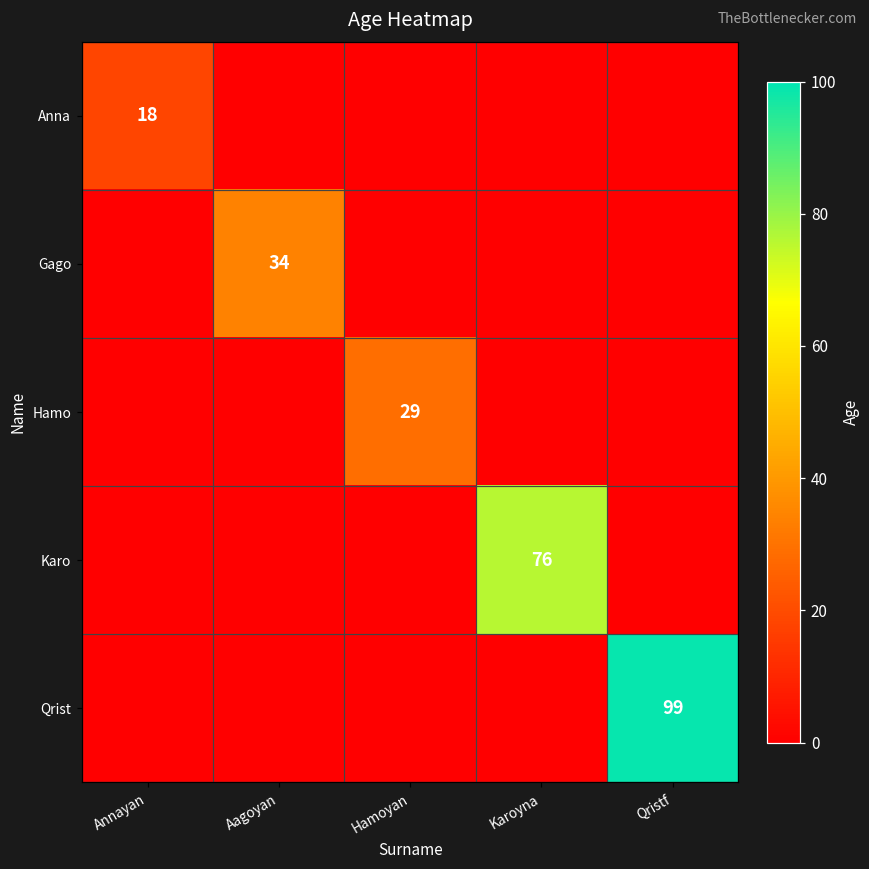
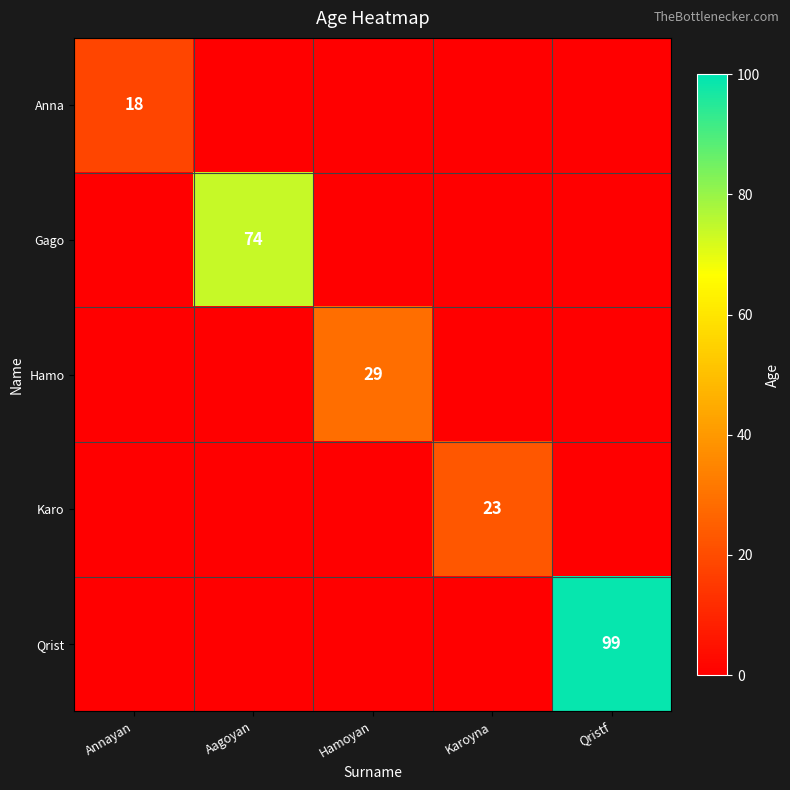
Gago, Aagoyan: 34 -> 74
Karo, Karoyna: 76 -> 23
